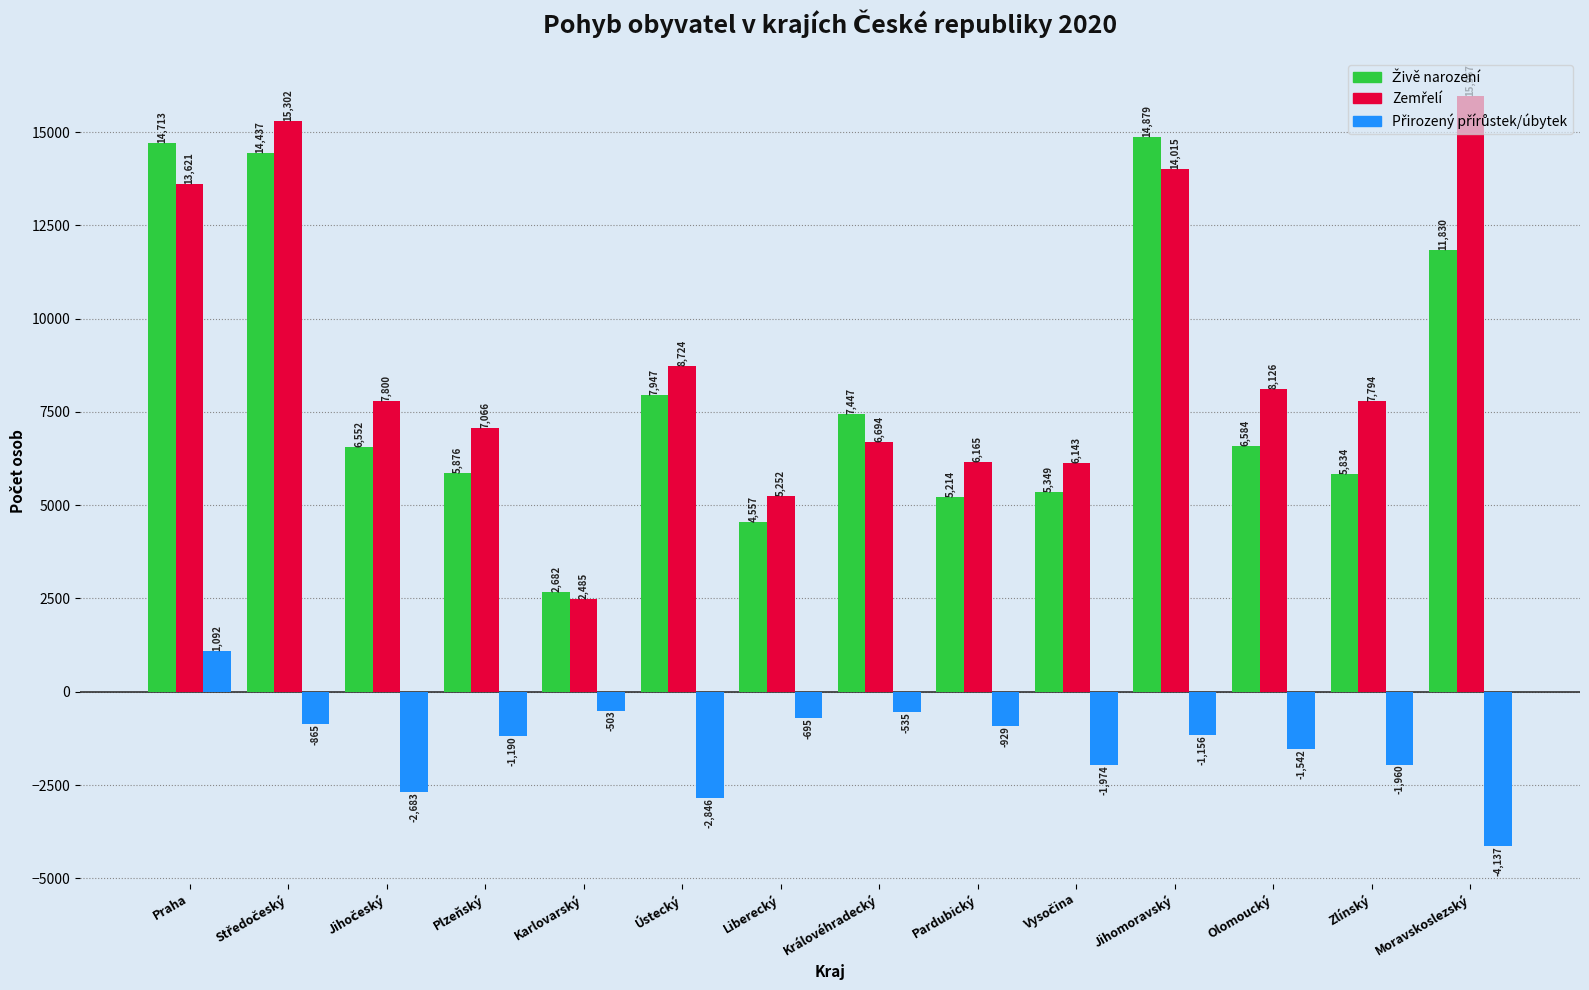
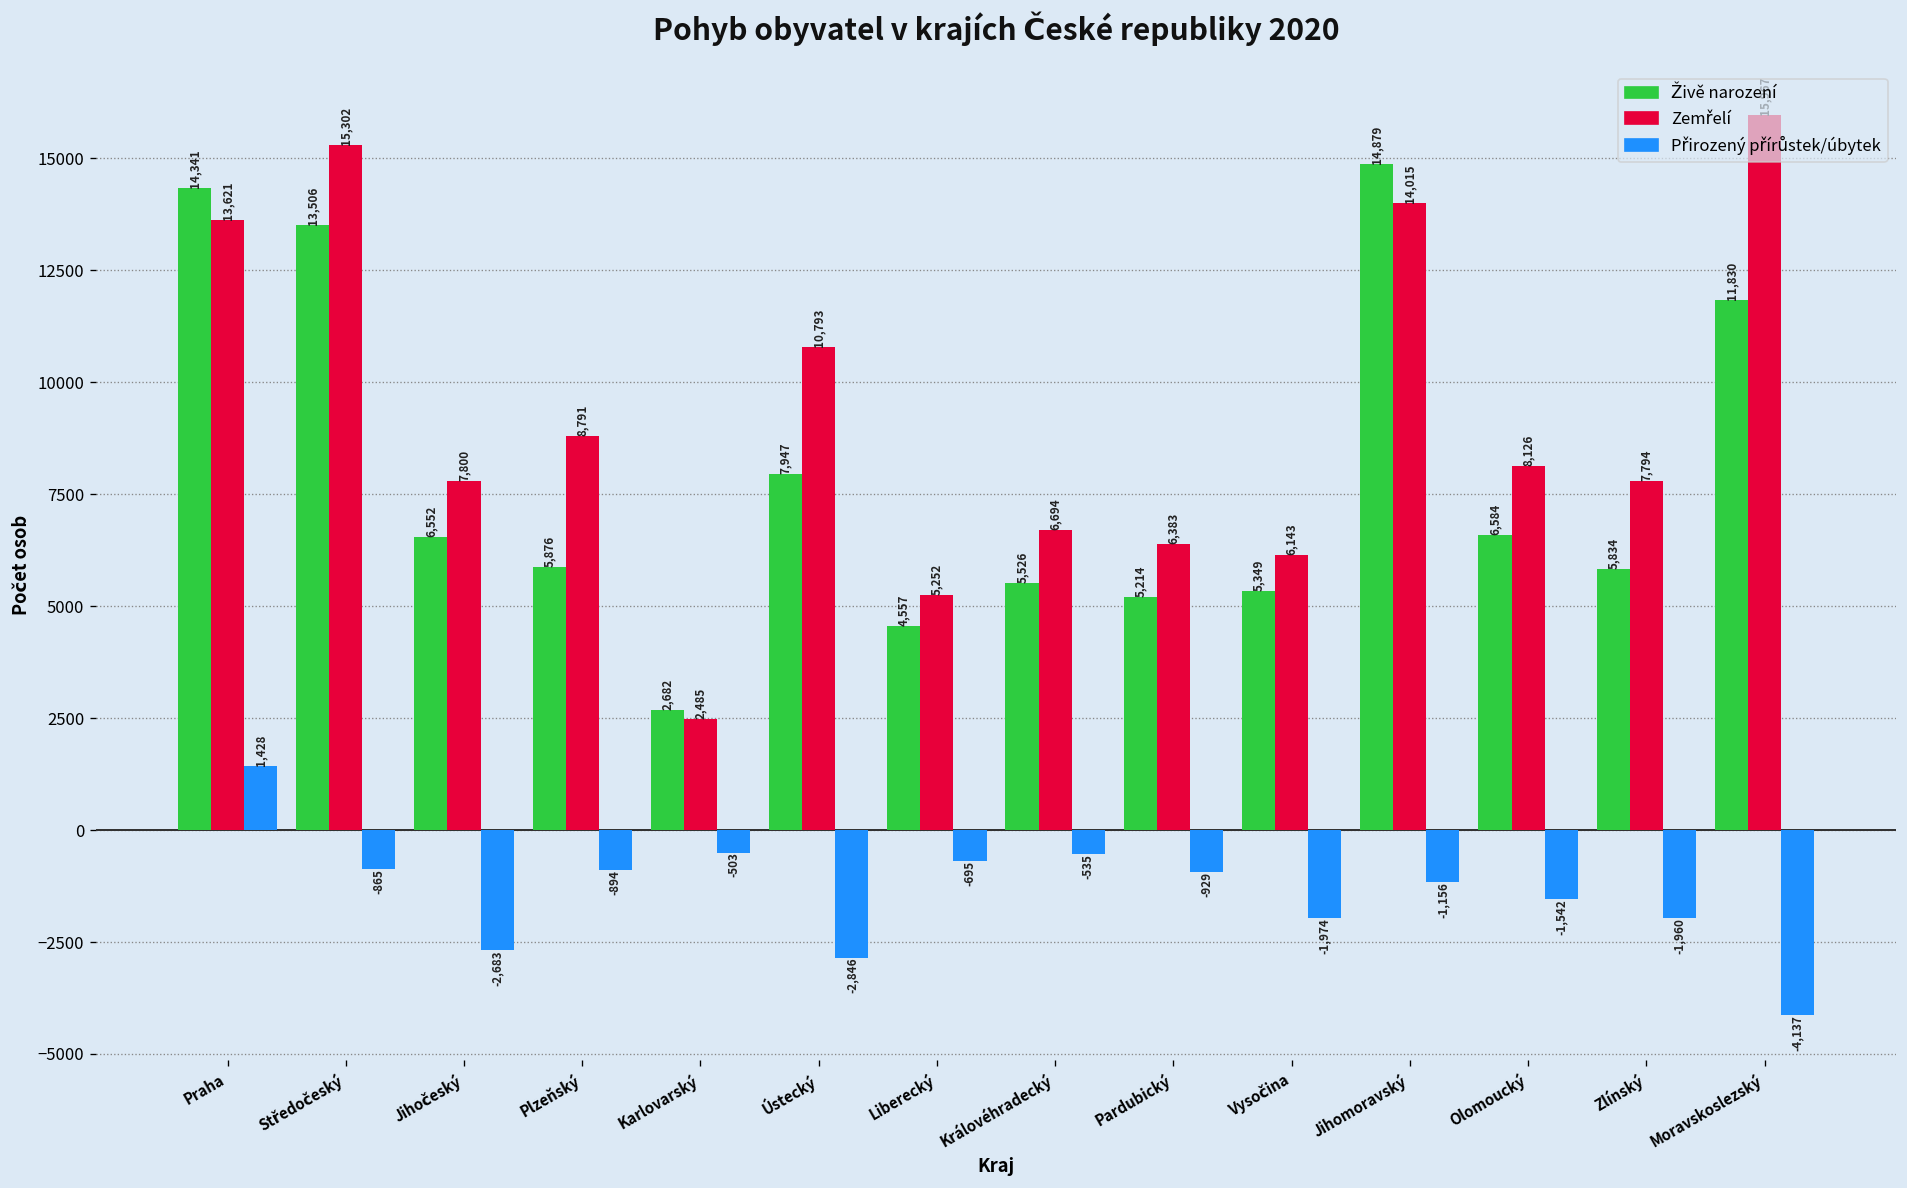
Živě narození, Praha: 14,713 -> 14,341
Přirozený přírůstek/úbytek, Praha: 1,092 -> 1,428
Živě narození, Středočeský: 14,437 -> 13,506
Zemřelí, Plzeňský: 7,066 -> 8,791
Přirozený přírůstek/úbytek, Plzeňský: -1,190 -> -894
Zemřelí, Ústecký: 8,724 -> 10,793
Živě narození, Královéhradecký: 7,447 -> 5,526
Zemřelí, Pardubický: 6,165 -> 6,383
